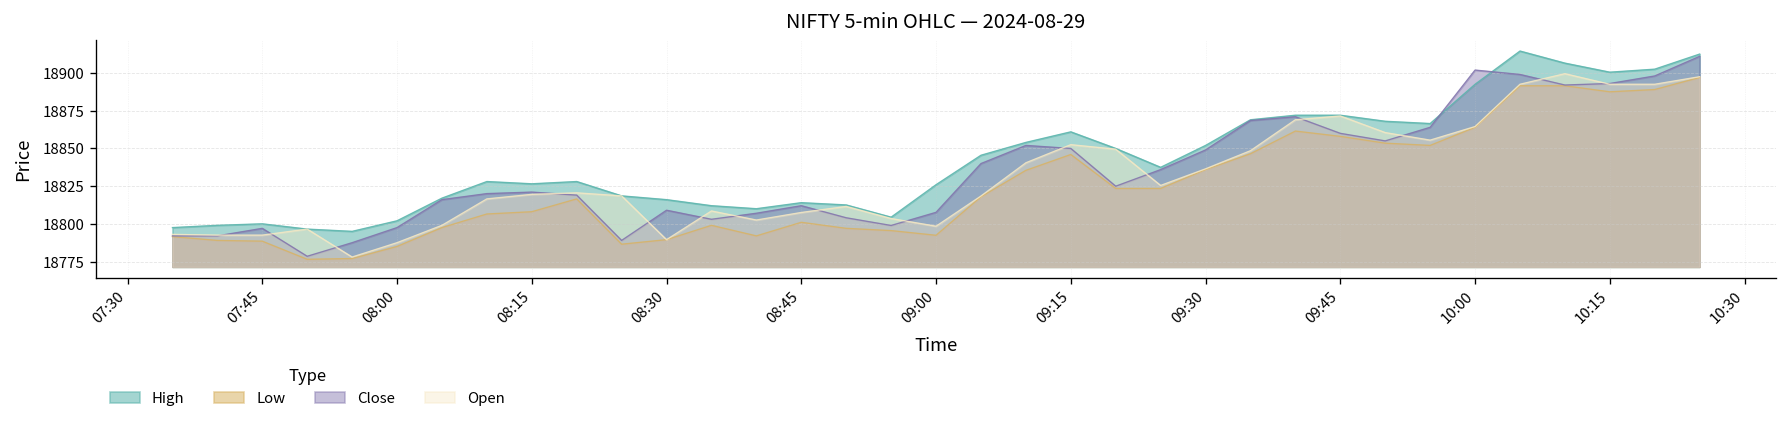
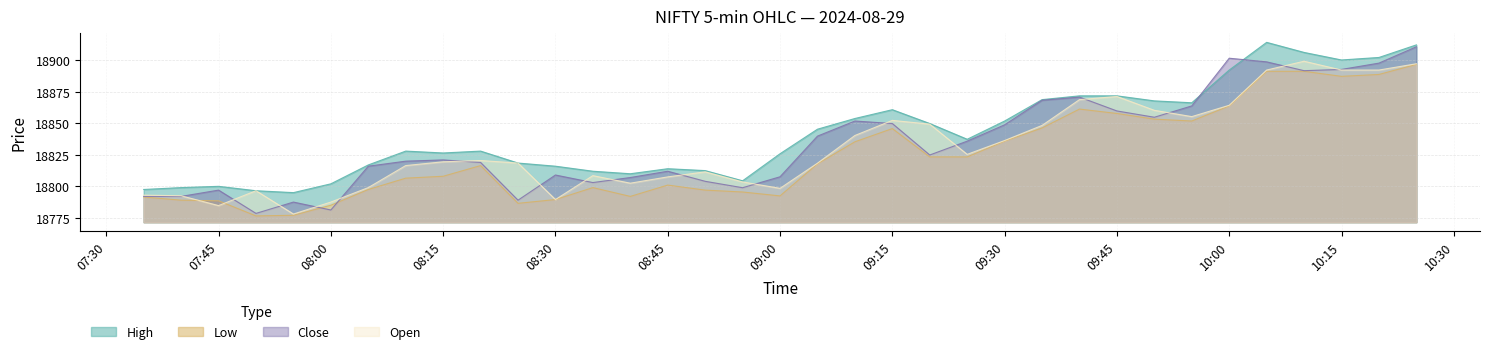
Open, 07:45: 18793 -> 18785
Close, 08:00: 18798 -> 18781
